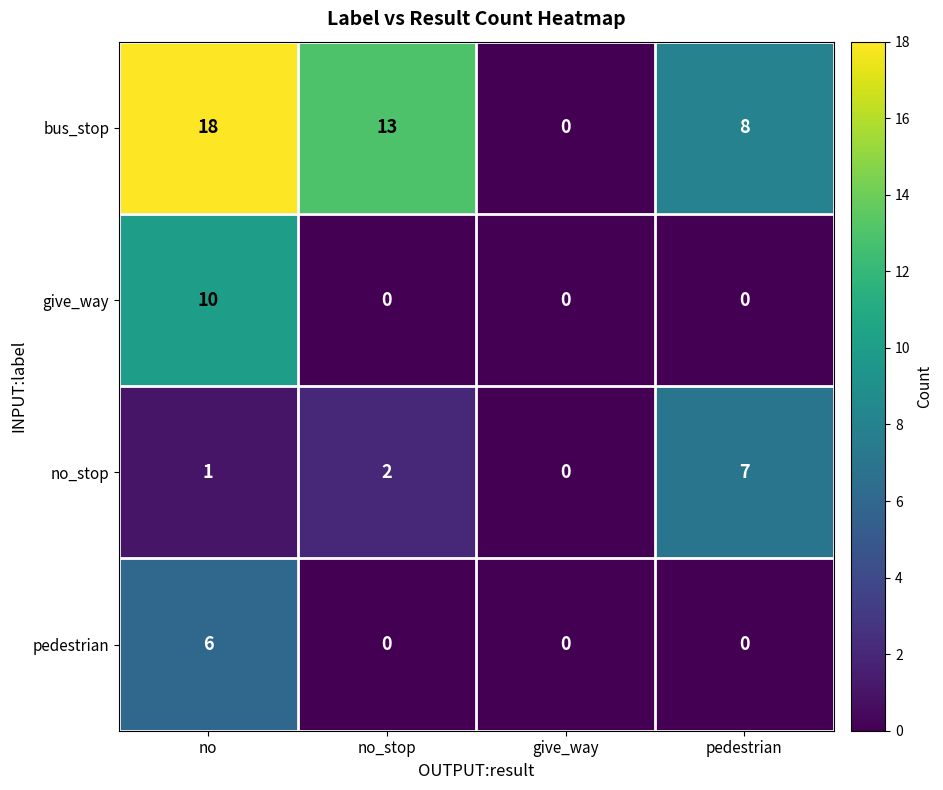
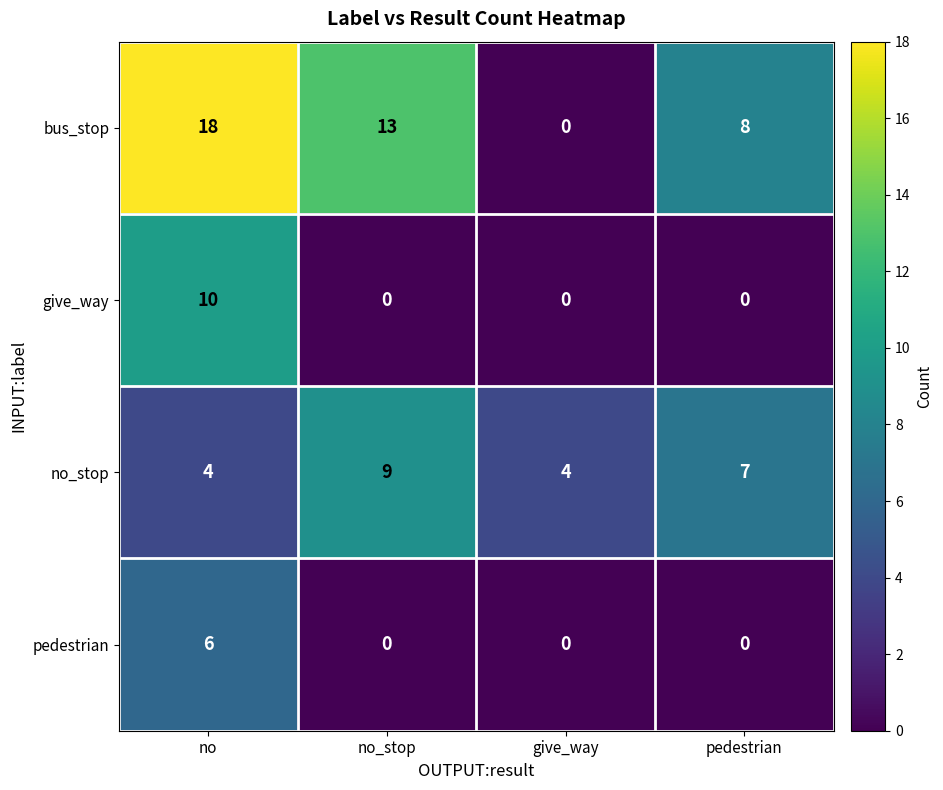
no_stop, no: 1 -> 4
no_stop, no_stop: 2 -> 9
no_stop, give_way: 0 -> 4
